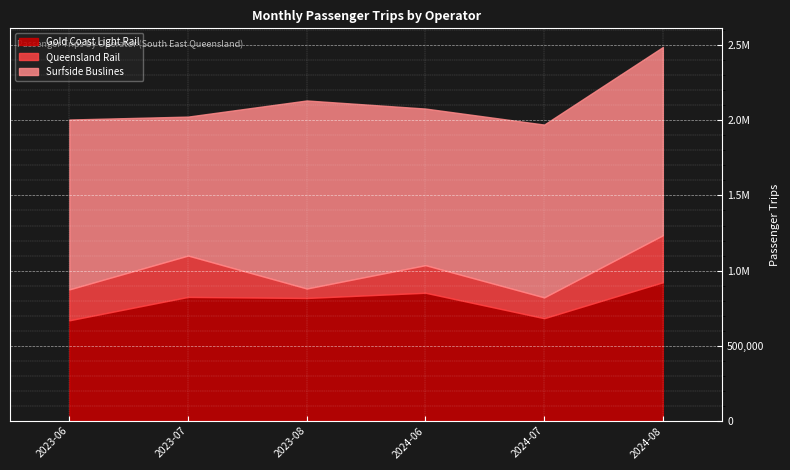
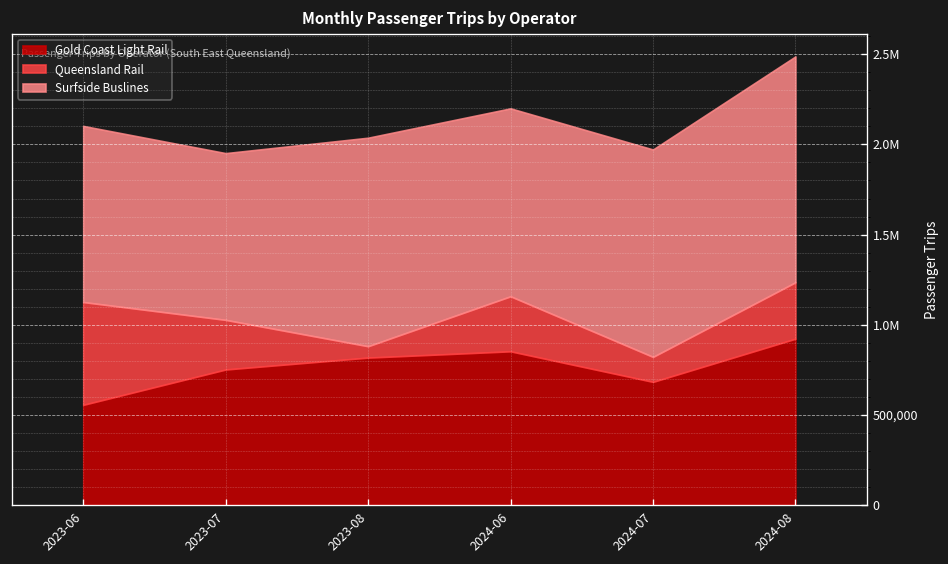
Gold Coast Light Rail, 2023-06: 670,000 -> 560,000
Queensland Rail, 2023-06: 210,000 -> 570,000
Surfside Buslines, 2023-06: 1,130,000 -> 980,000
Gold Coast Light Rail, 2023-07: 820,000 -> 750,000
Surfside Buslines, 2023-08: 1,250,000 -> 1,160,000
Queensland Rail, 2024-06: 180,000 -> 310,000
